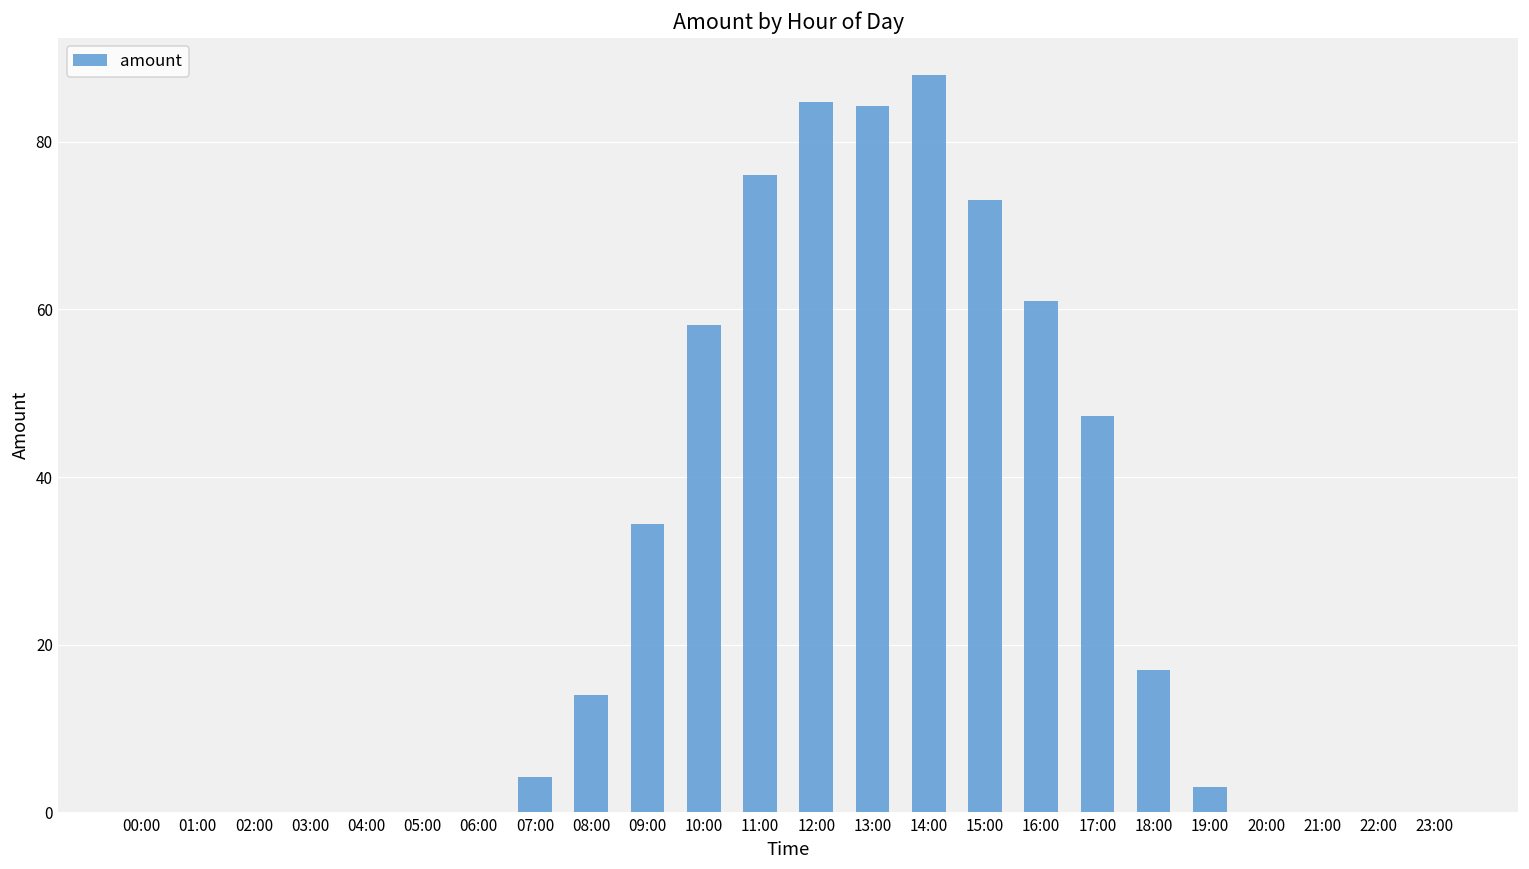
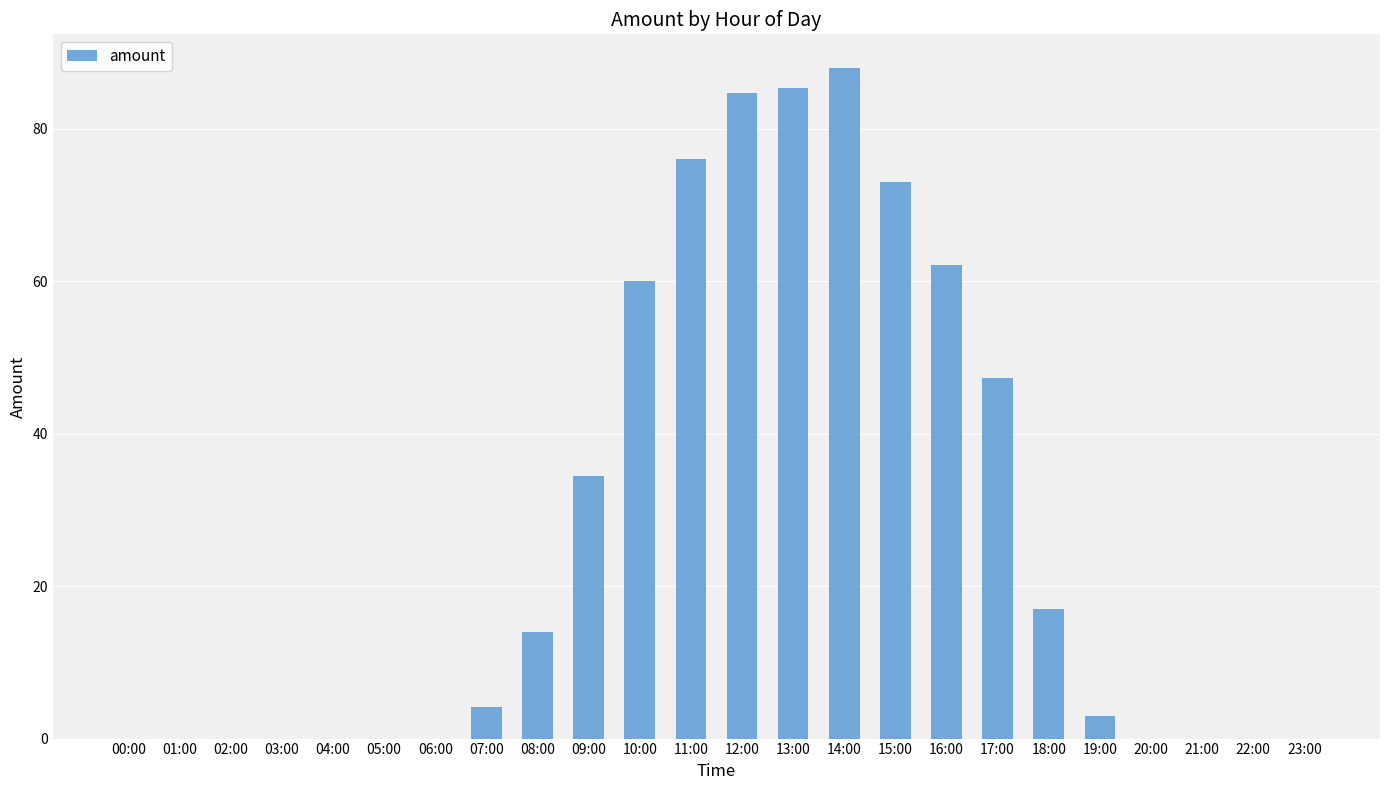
10:00: 58 -> 60
13:00: 84 -> 85
16:00: 61 -> 62
